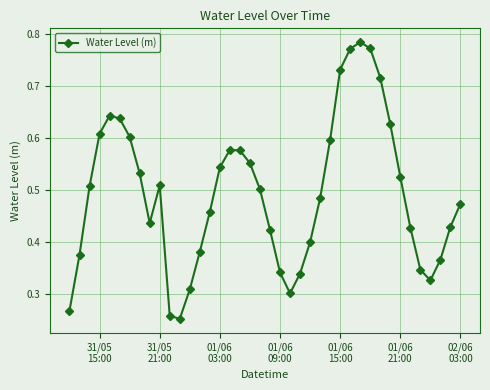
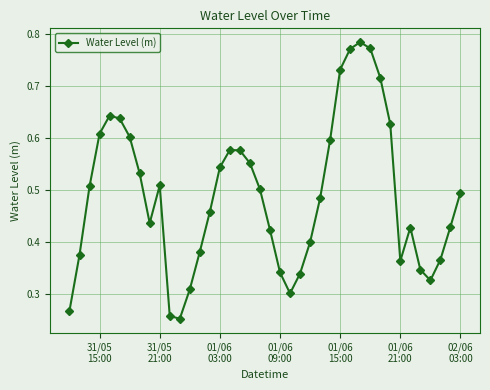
01/06 21:00: 0.52 -> 0.36
02/06 03:00: 0.47 -> 0.49
